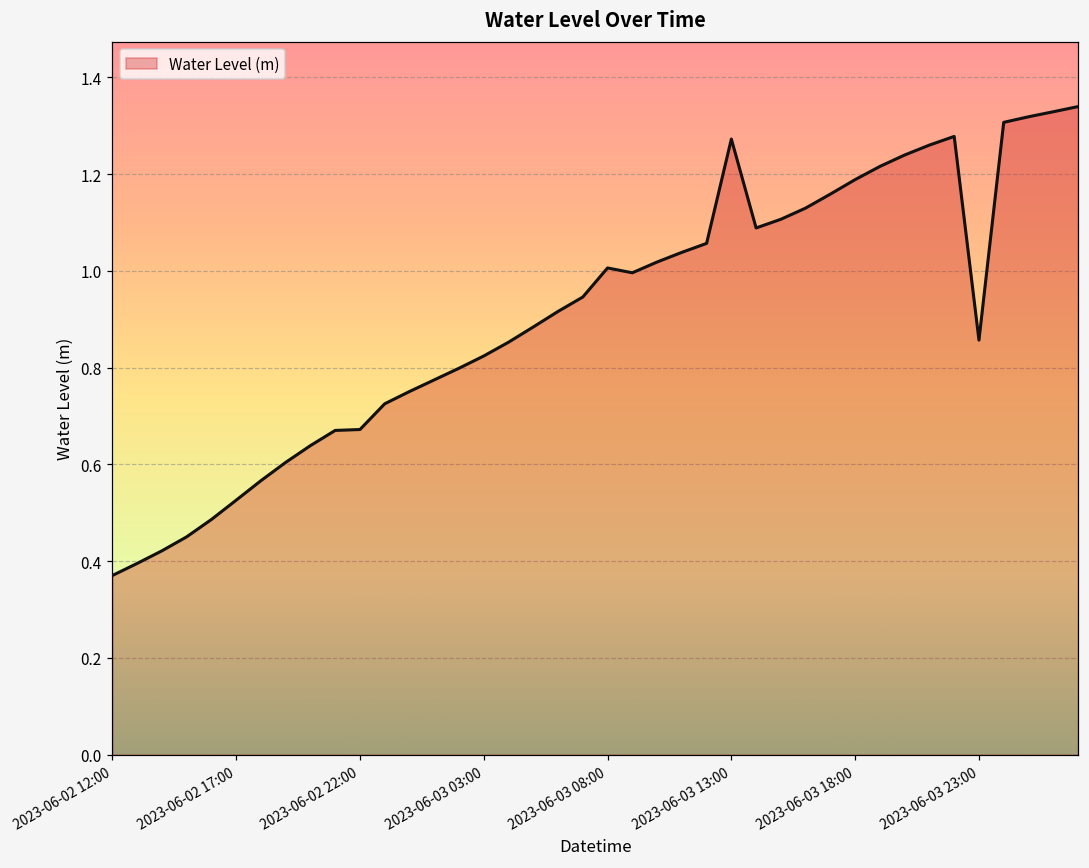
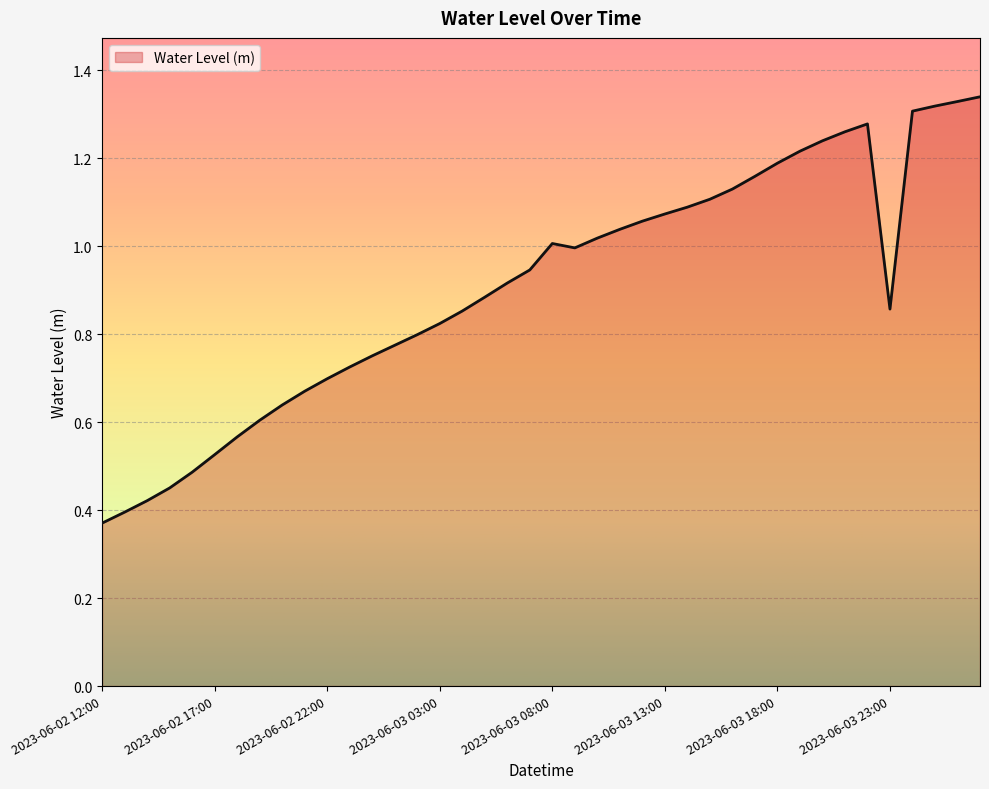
2023-06-02 22:00: 0.67 -> 0.70
2023-06-03 13:00: 1.27 -> 1.07
